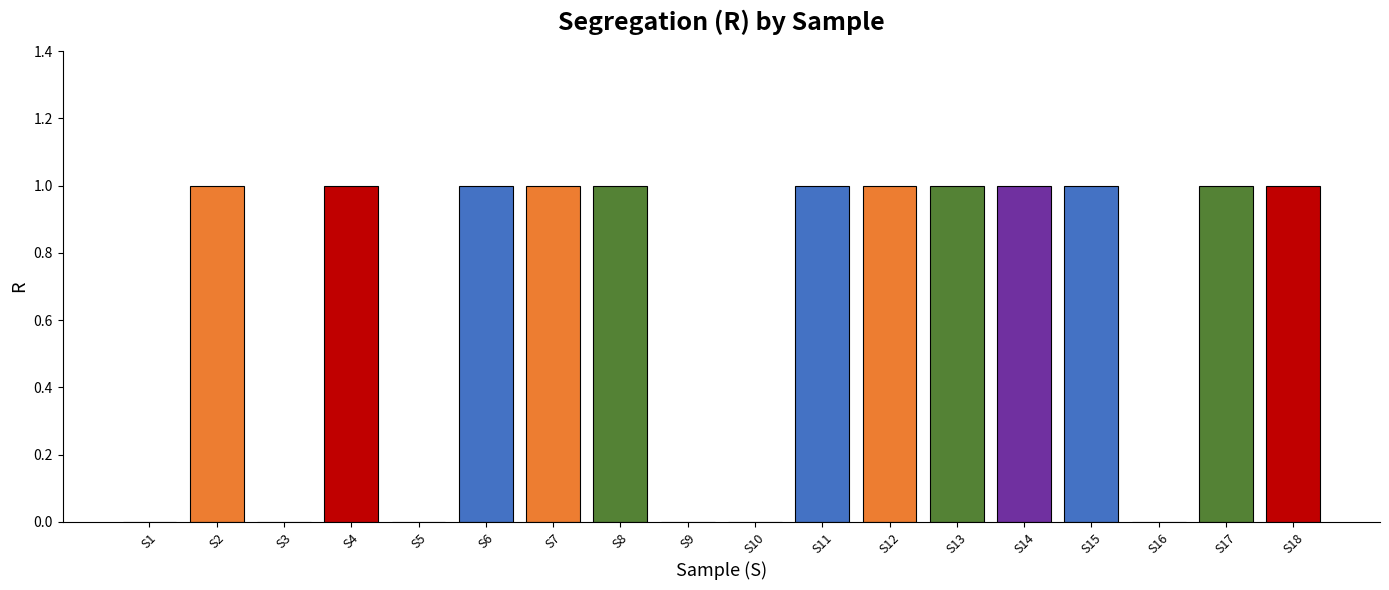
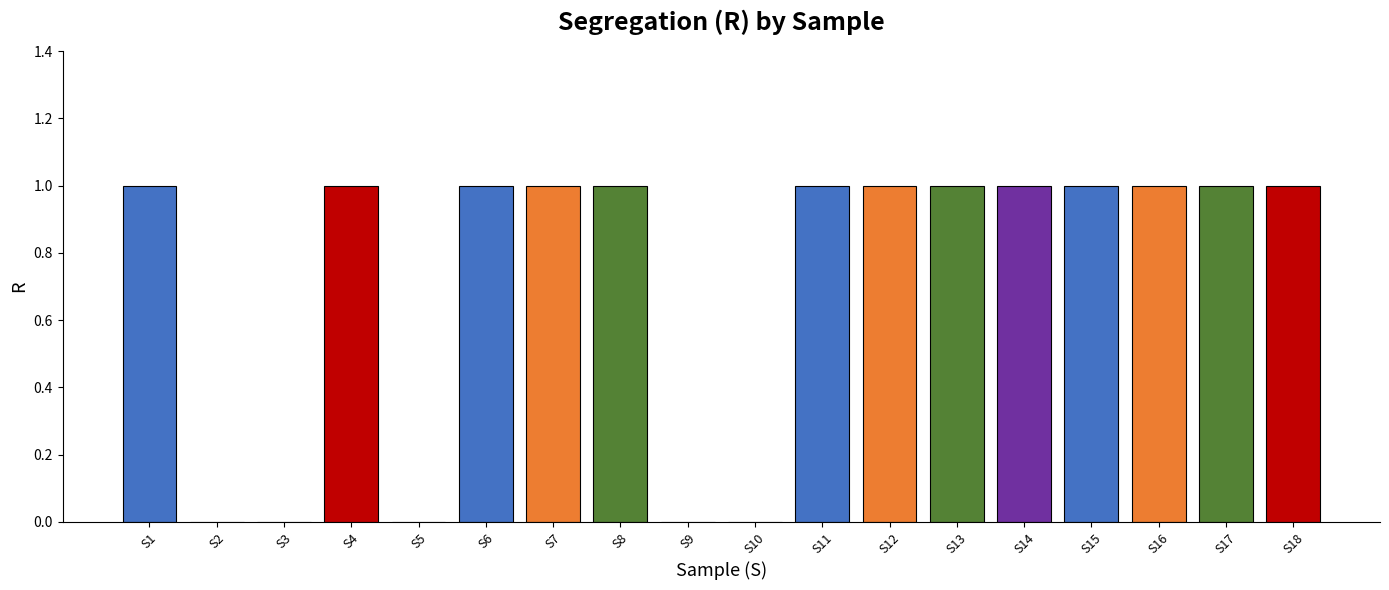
S1: 0 -> 1
S2: 1 -> 0
S16: 0 -> 1
